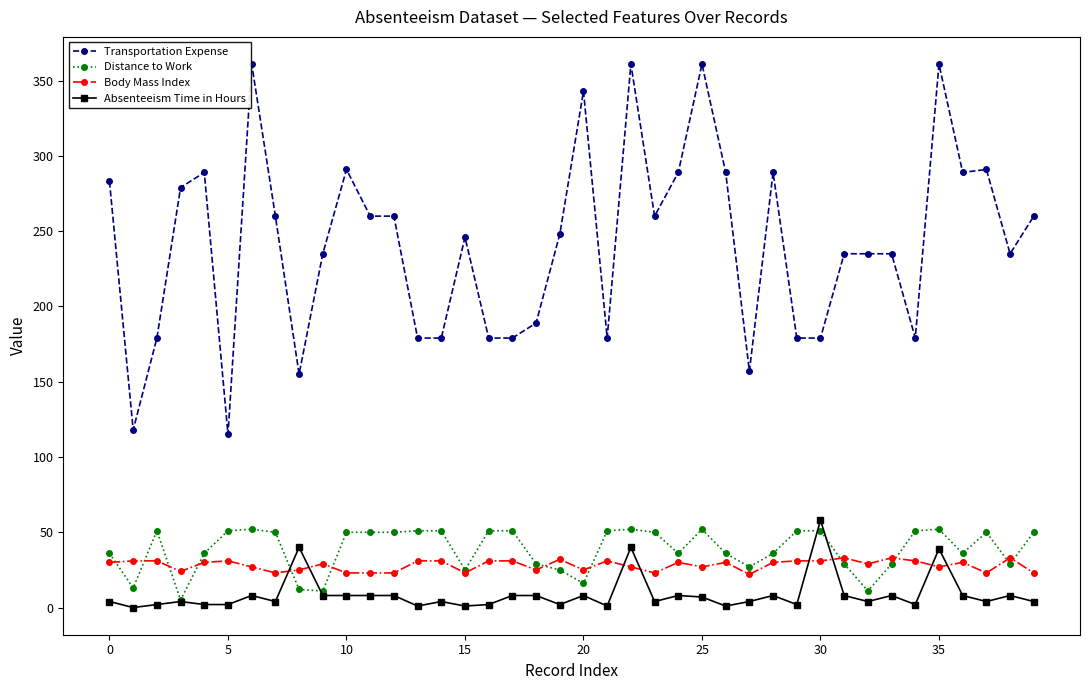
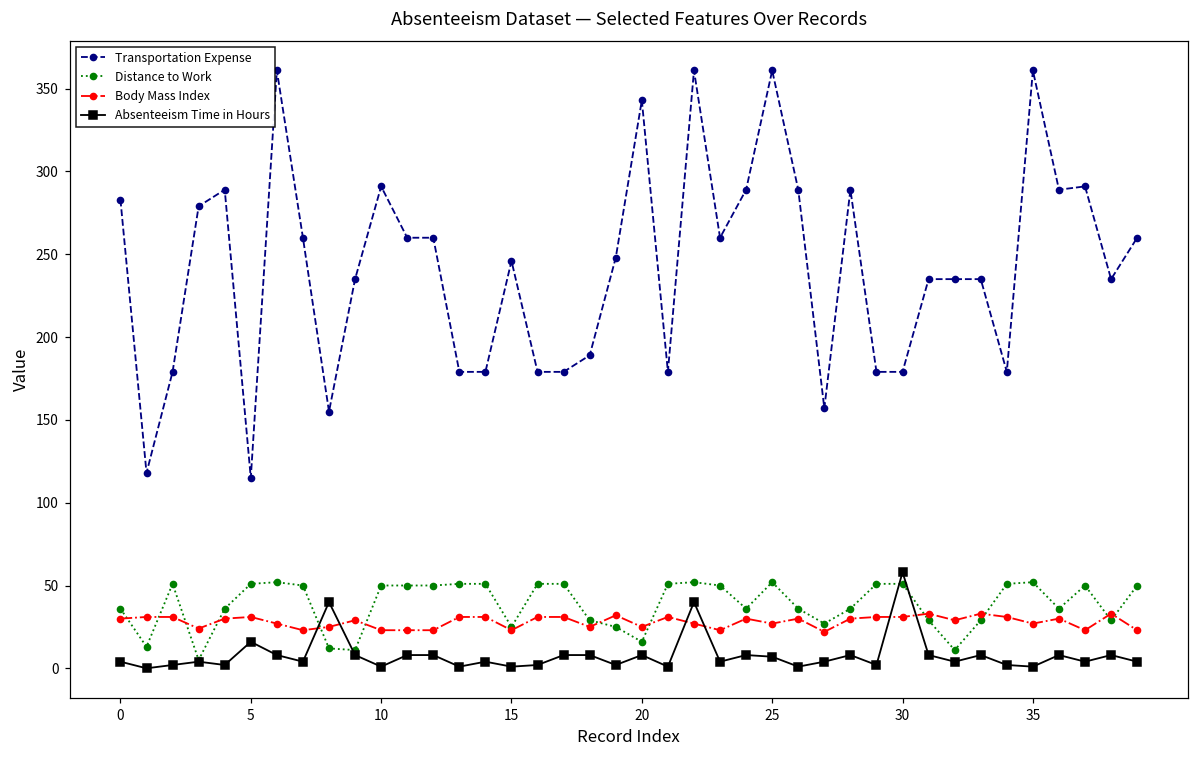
Absenteeism Time in Hours, 5: 2 -> 16
Absenteeism Time in Hours, 10: 8 -> 1
Absenteeism Time in Hours, 35: 39 -> 1
